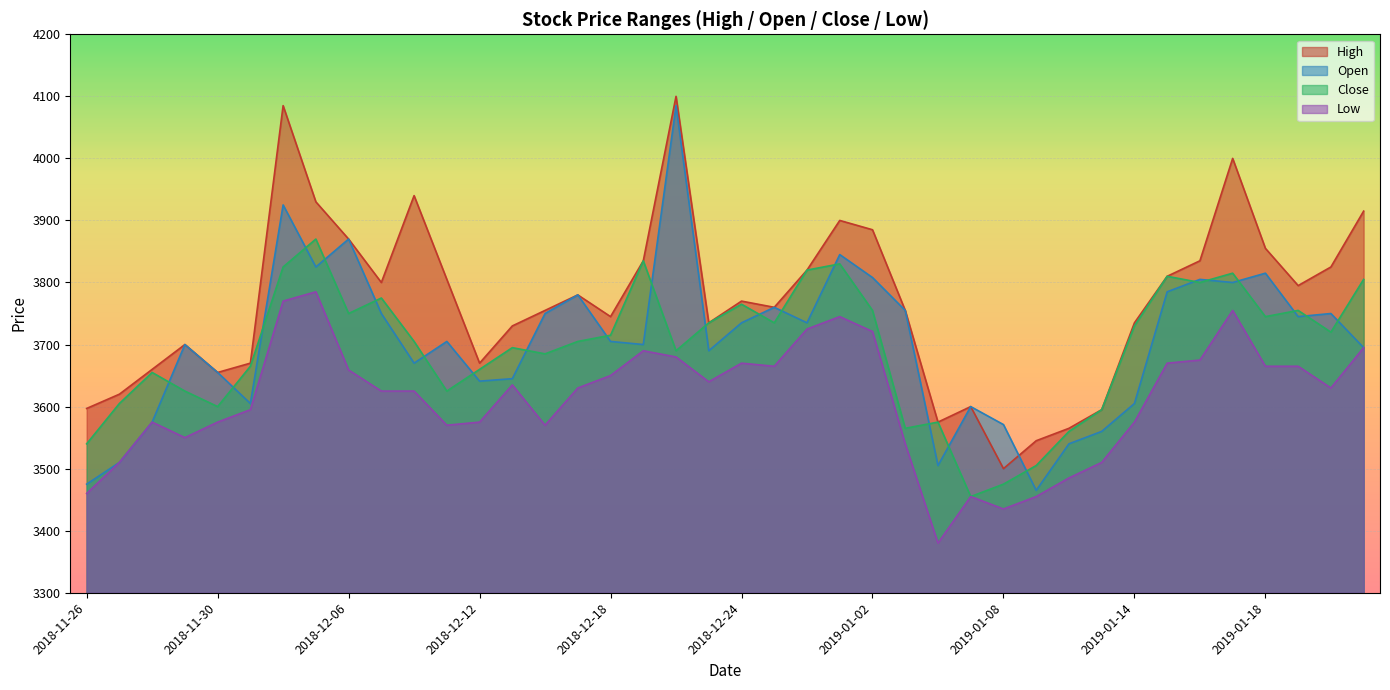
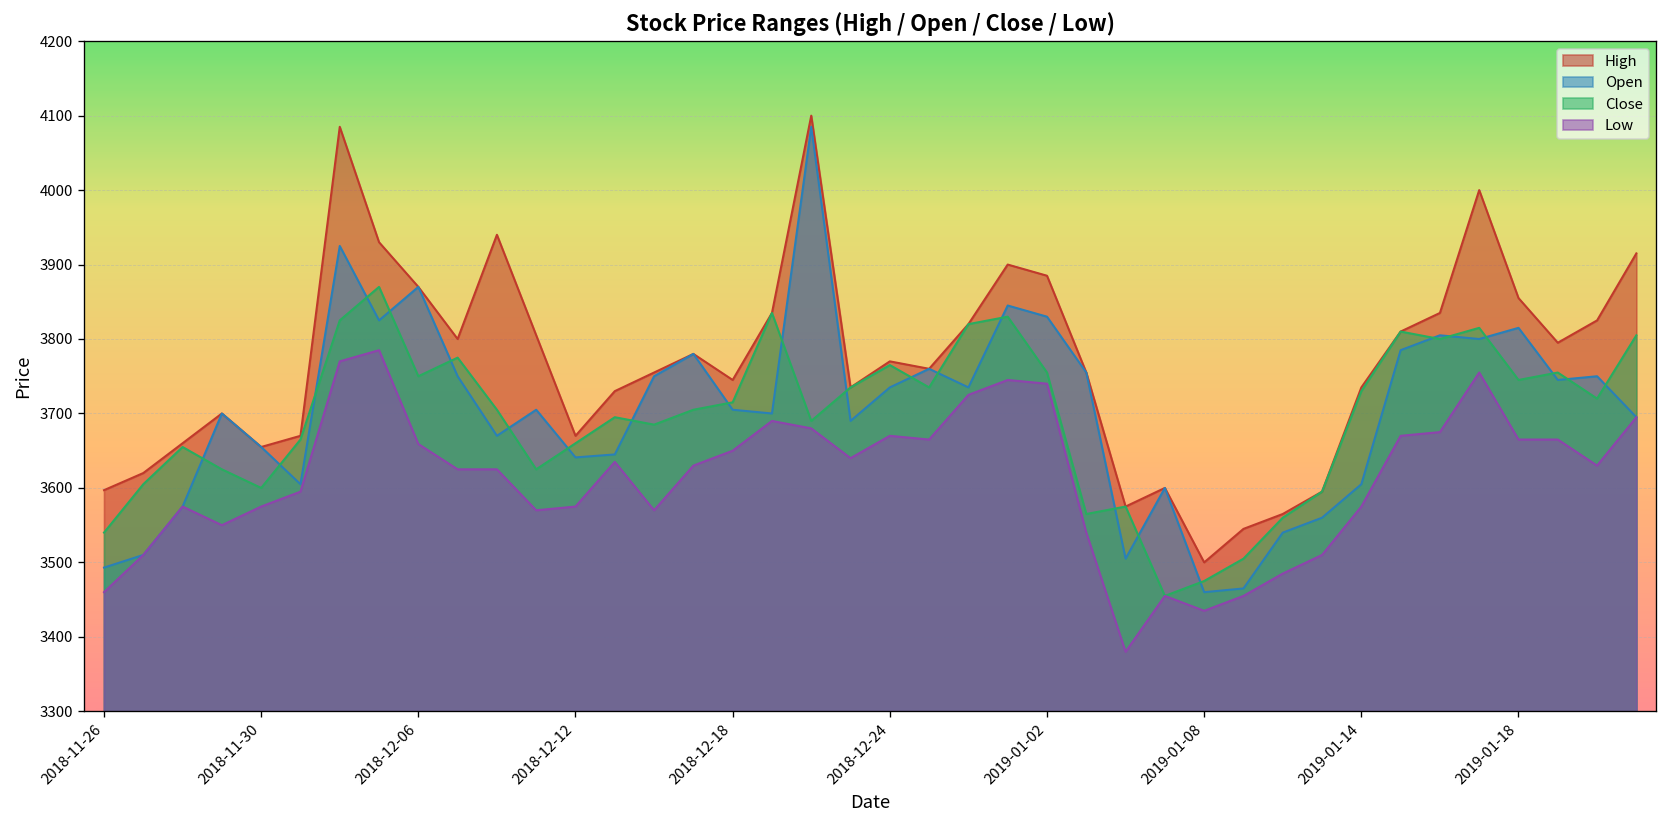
Open, 2018-11-26: 3480 -> 3490
Open, 2019-01-02: 3810 -> 3830
Low, 2019-01-02: 3720 -> 3740
Open, 2019-01-08: 3570 -> 3460
